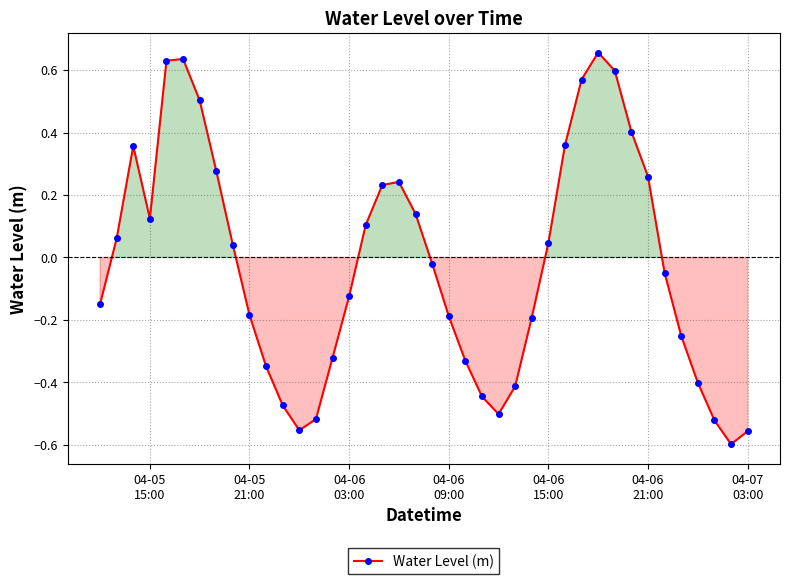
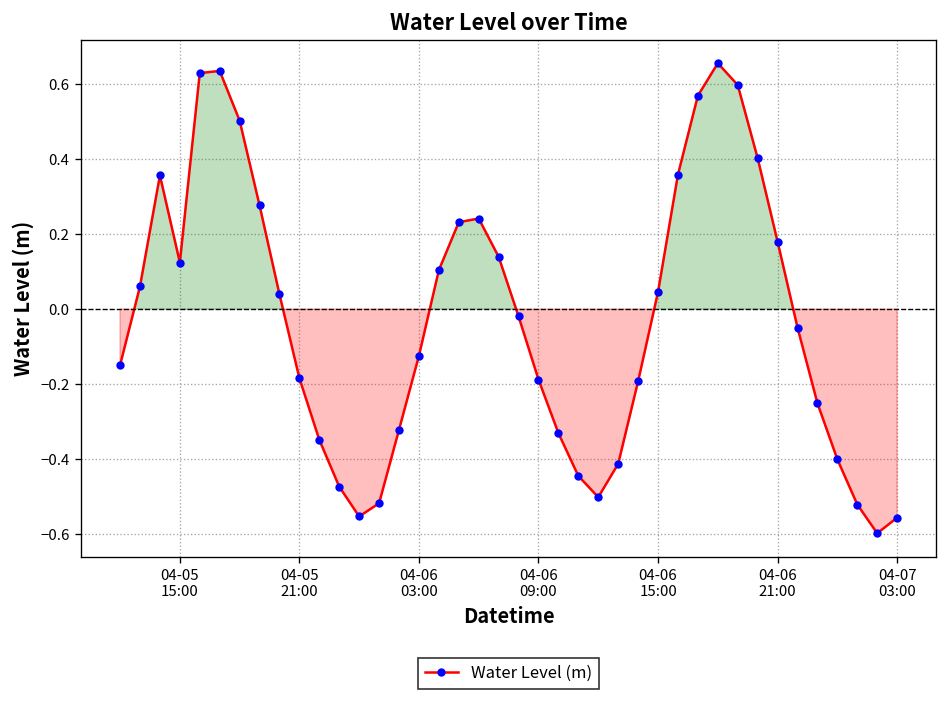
04-06 21:00: 0.26 -> 0.18
